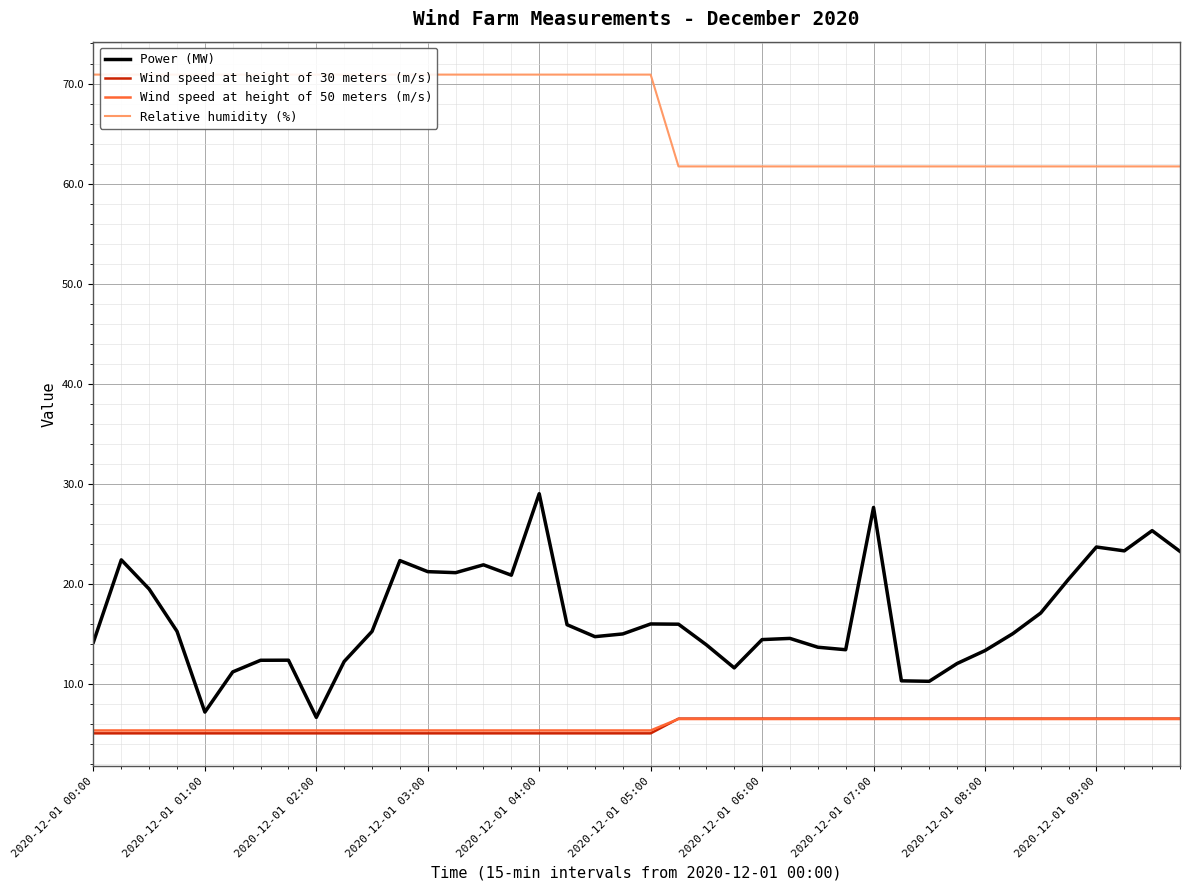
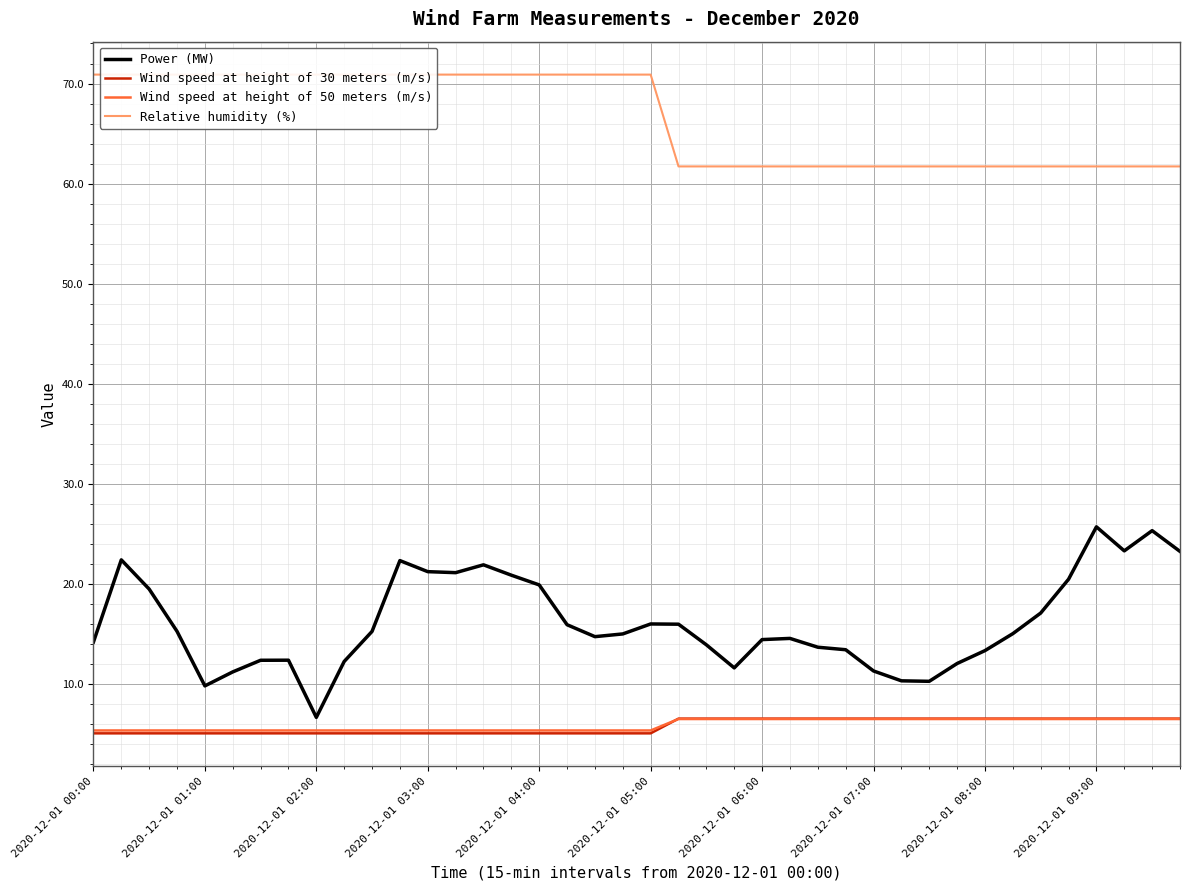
Power (MW), 2020-12-01 01:00: 7.2 -> 9.8
Power (MW), 2020-12-01 04:00: 29.0 -> 19.9
Power (MW), 2020-12-01 07:00: 27.6 -> 11.3
Power (MW), 2020-12-01 09:00: 23.7 -> 25.7
